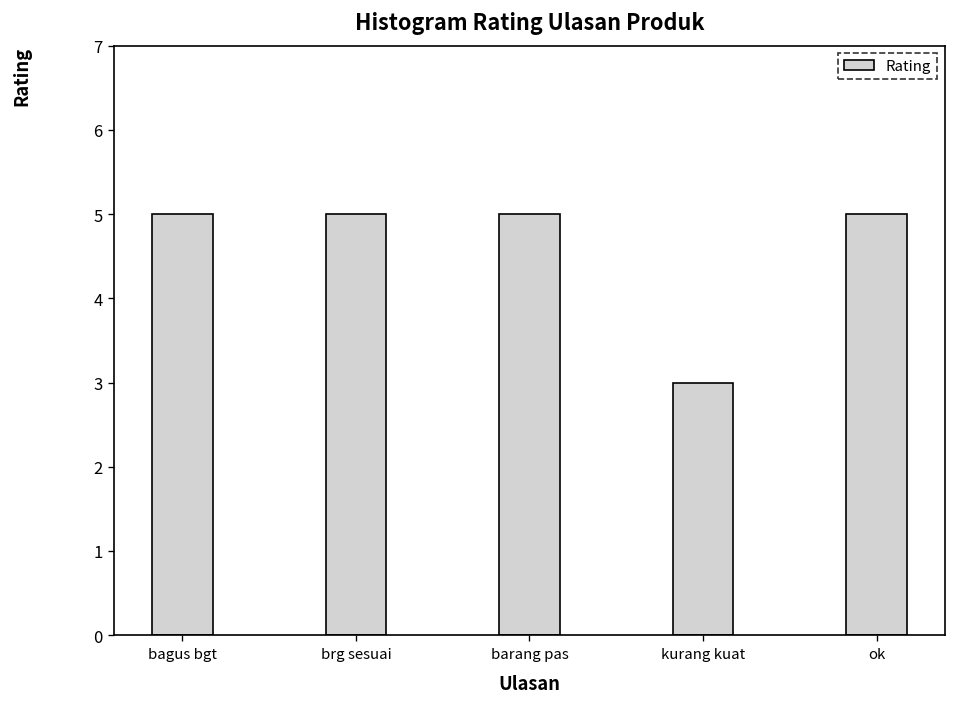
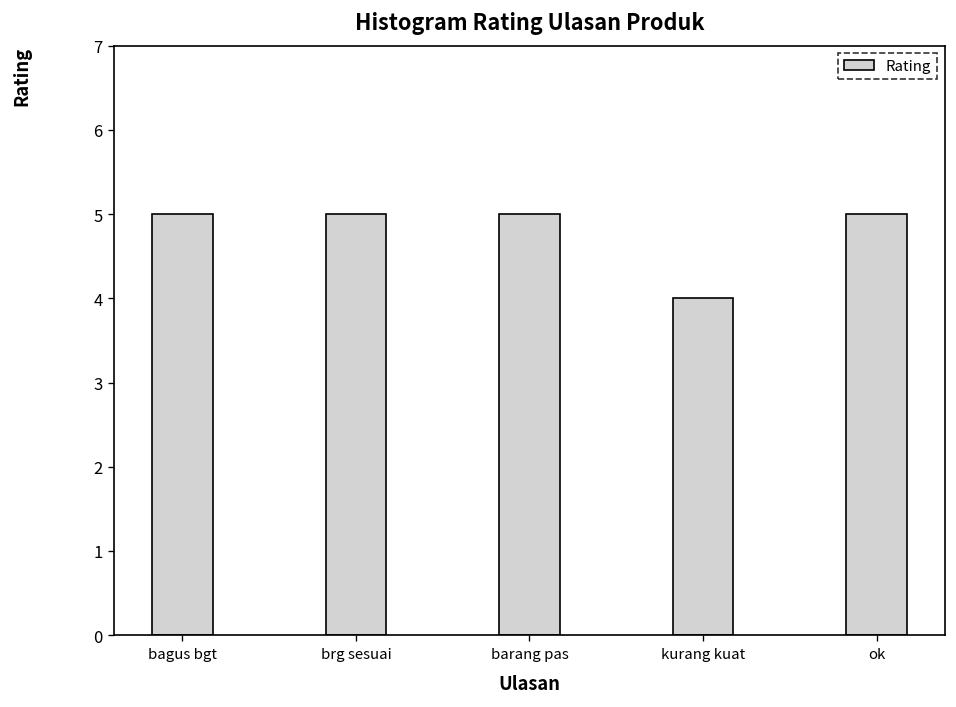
kurang kuat: 3 -> 4
